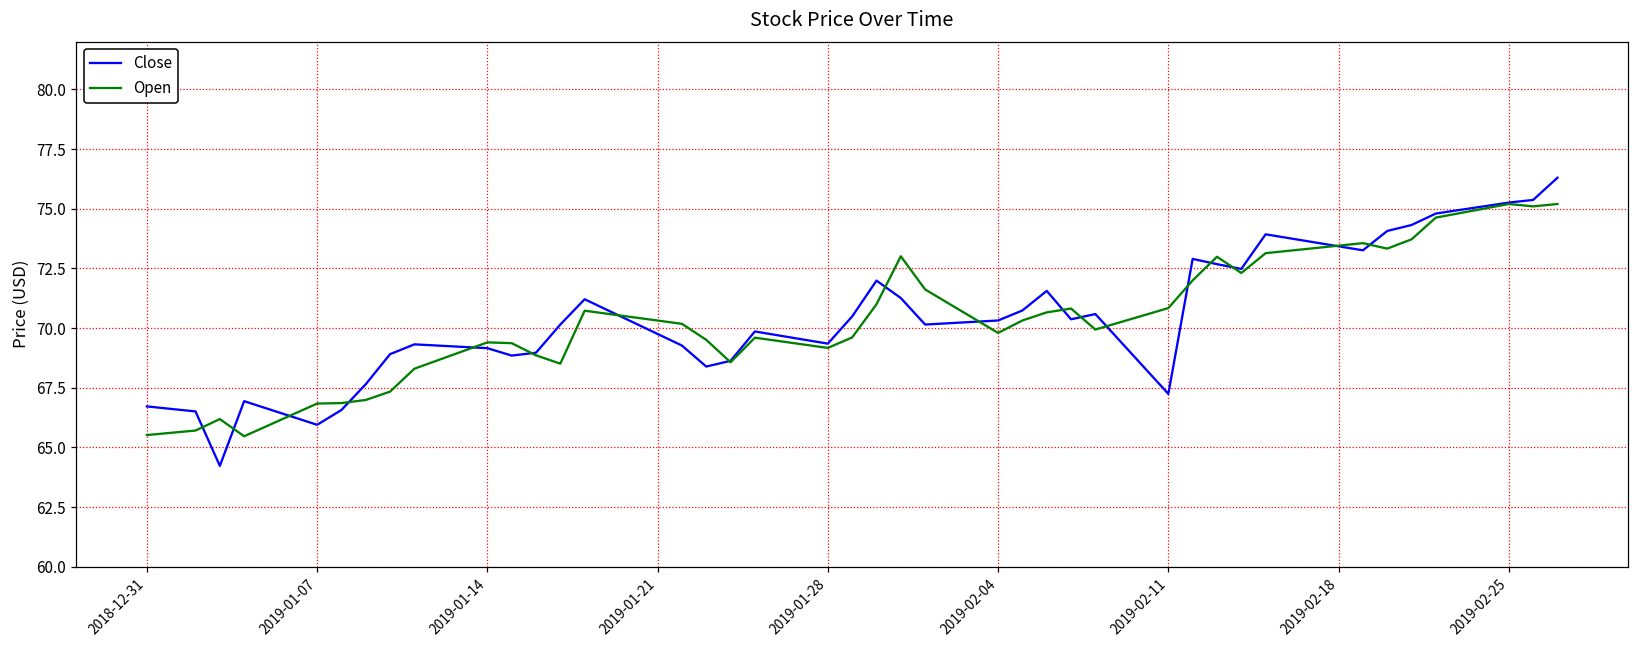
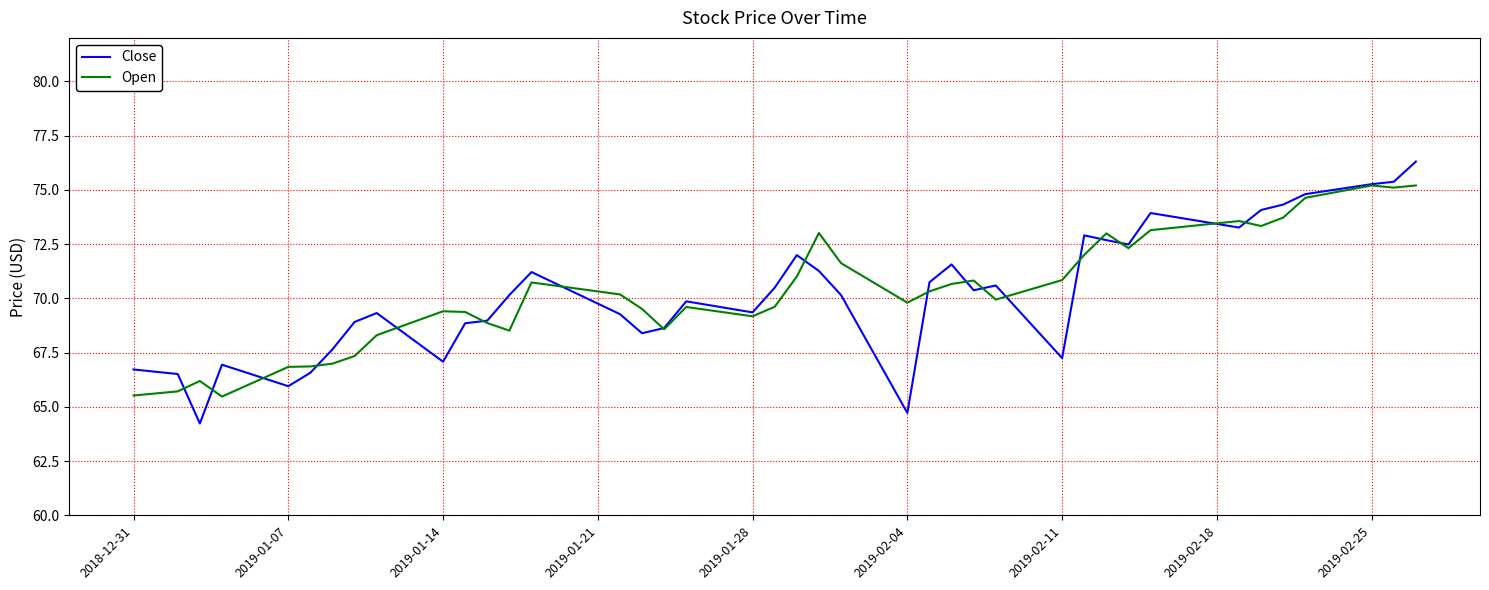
Close, 2019-01-14: 69.2 -> 67.1
Close, 2019-02-04: 70.3 -> 64.7
